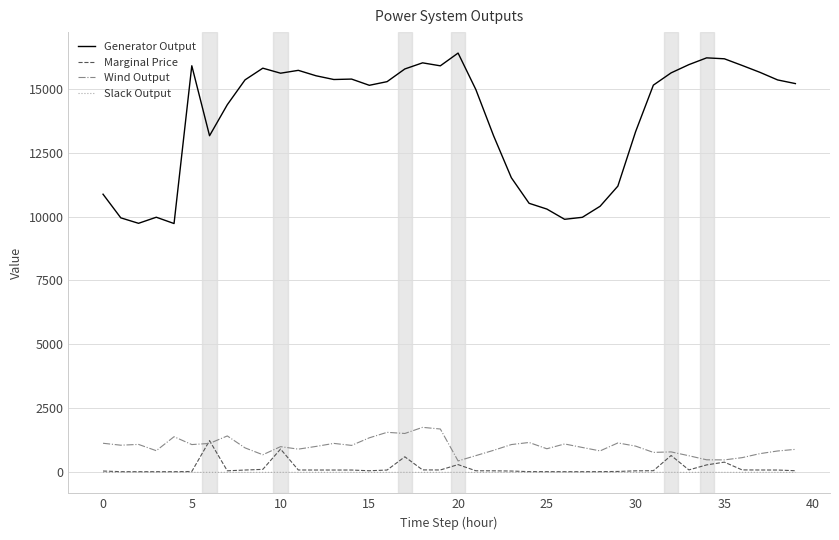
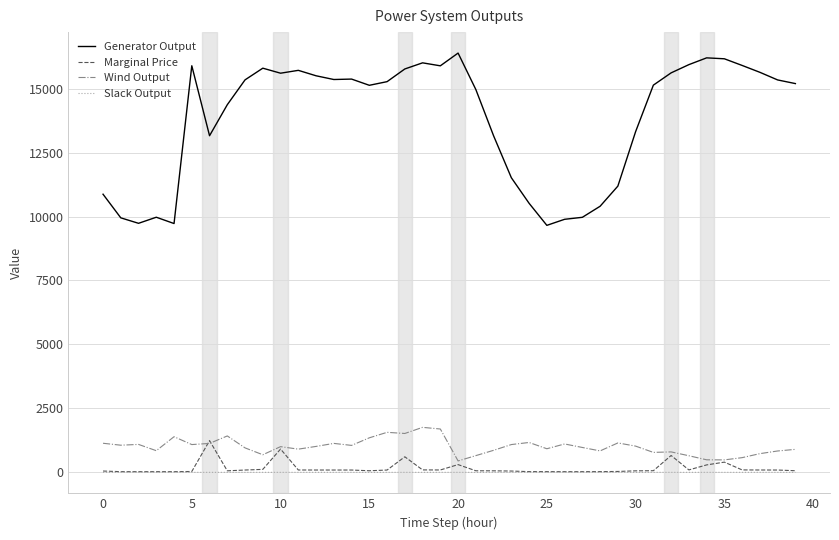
Generator Output, 25: 10300 -> 9700
